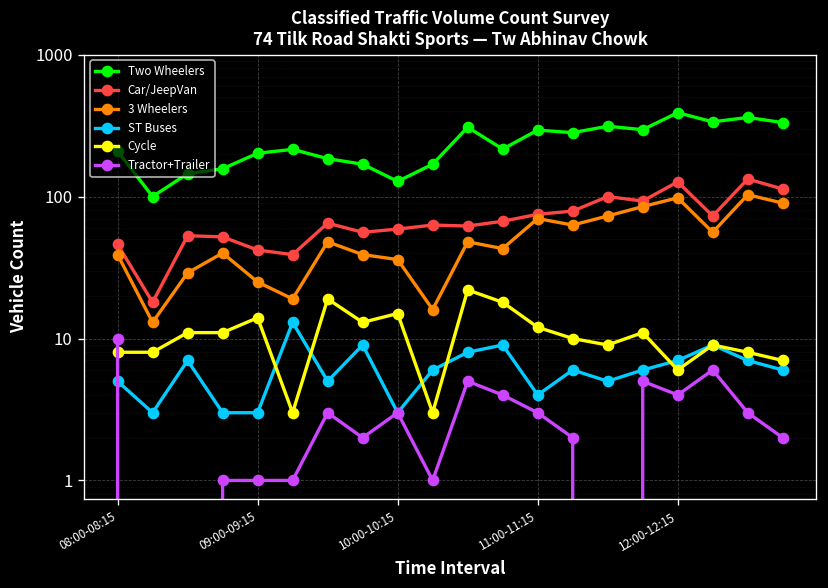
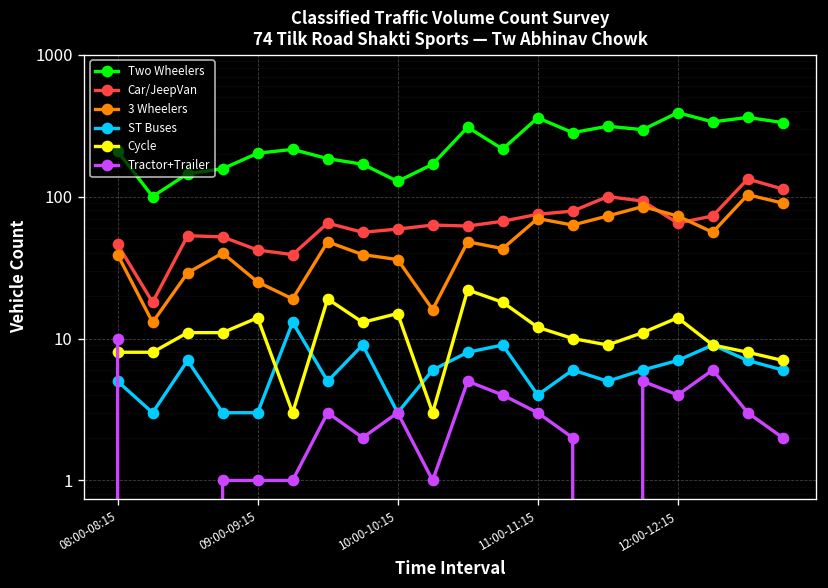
Two Wheelers, 11:00-11:15: 290 -> 360
Car/JeepVan, 12:00-12:15: 130 -> 70
3 Wheelers, 12:00-12:15: 100 -> 70
Cycle, 12:00-12:15: 6 -> 14
